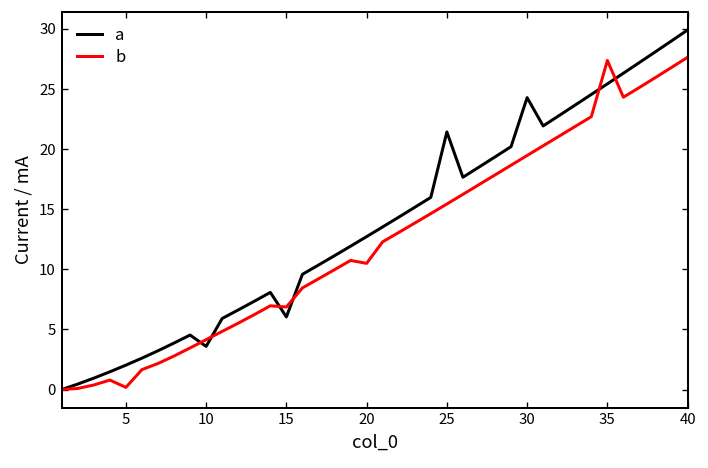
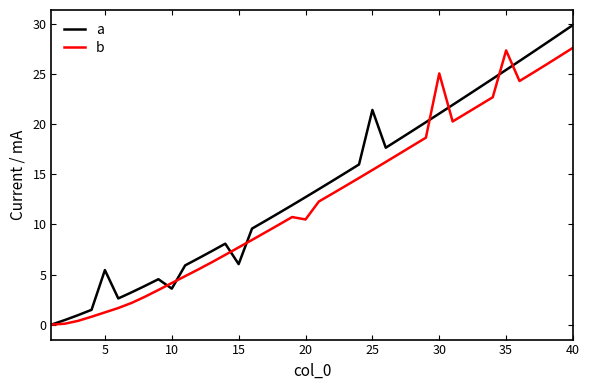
a, 5: 2.0 -> 5.4
b, 5: 0.2 -> 1.2
b, 15: 6.9 -> 7.7
a, 30: 24.3 -> 21.1
b, 30: 19.5 -> 25.1
